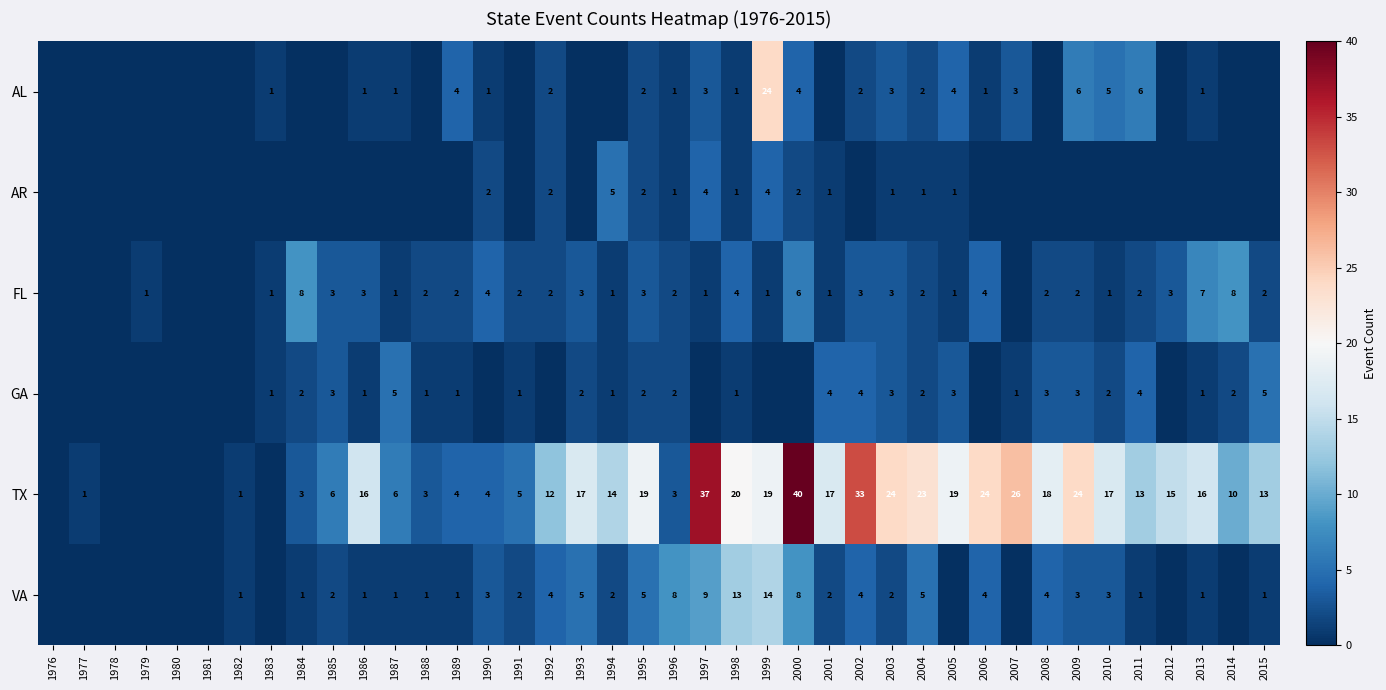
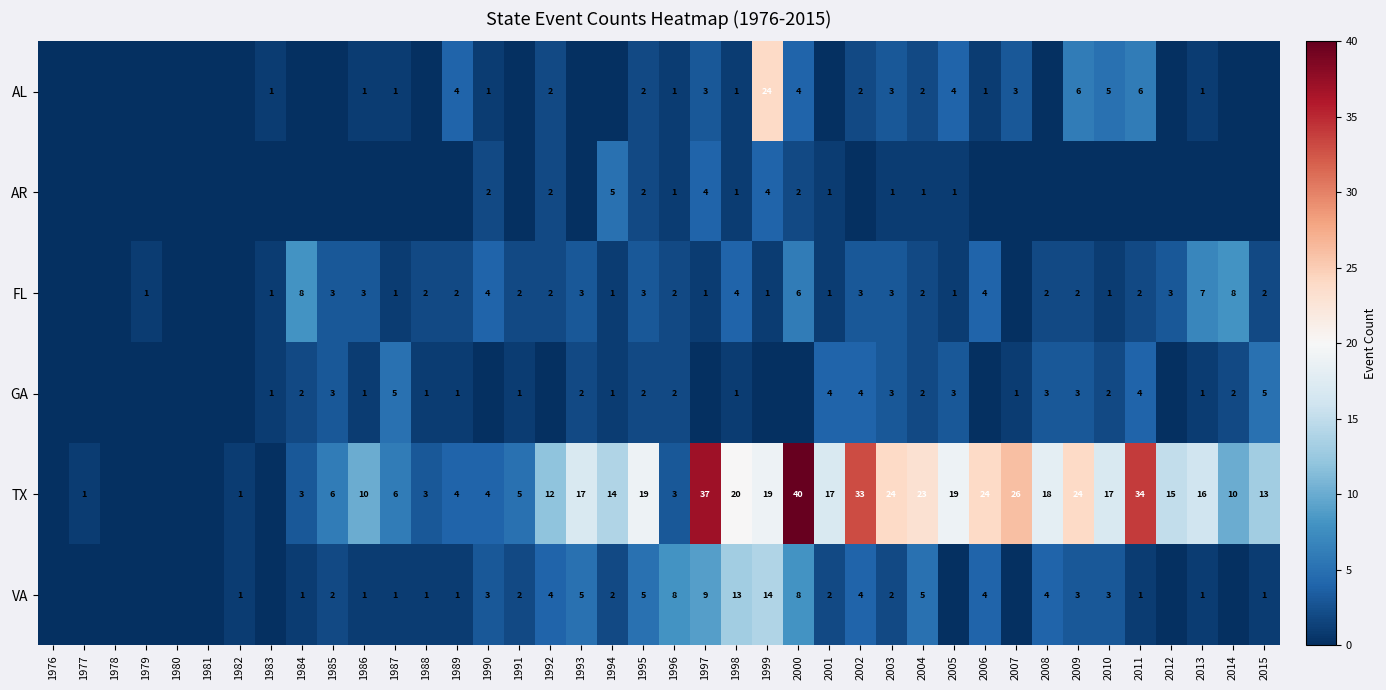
TX, 1986: 16 -> 10
TX, 2011: 13 -> 34
